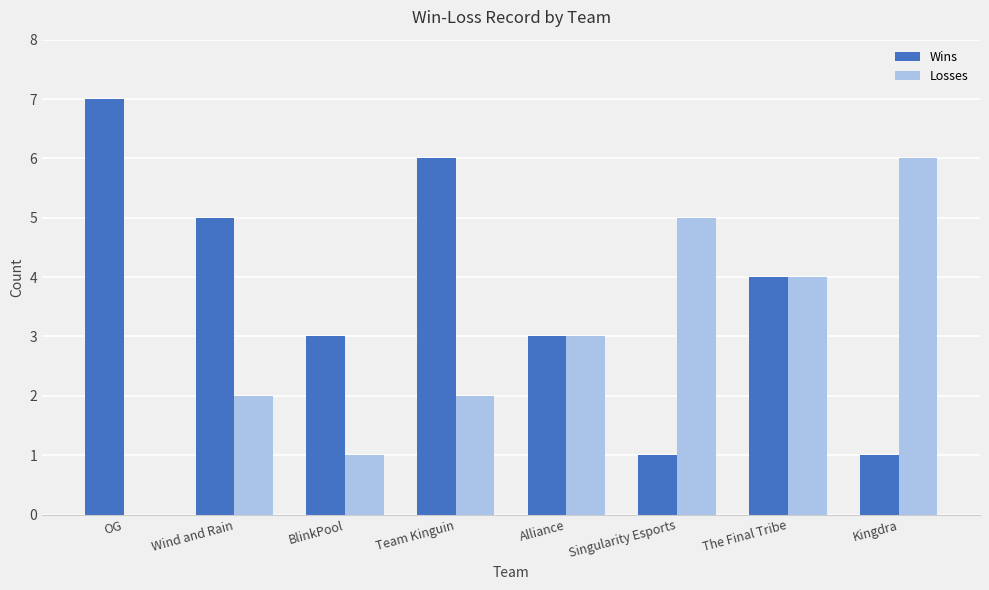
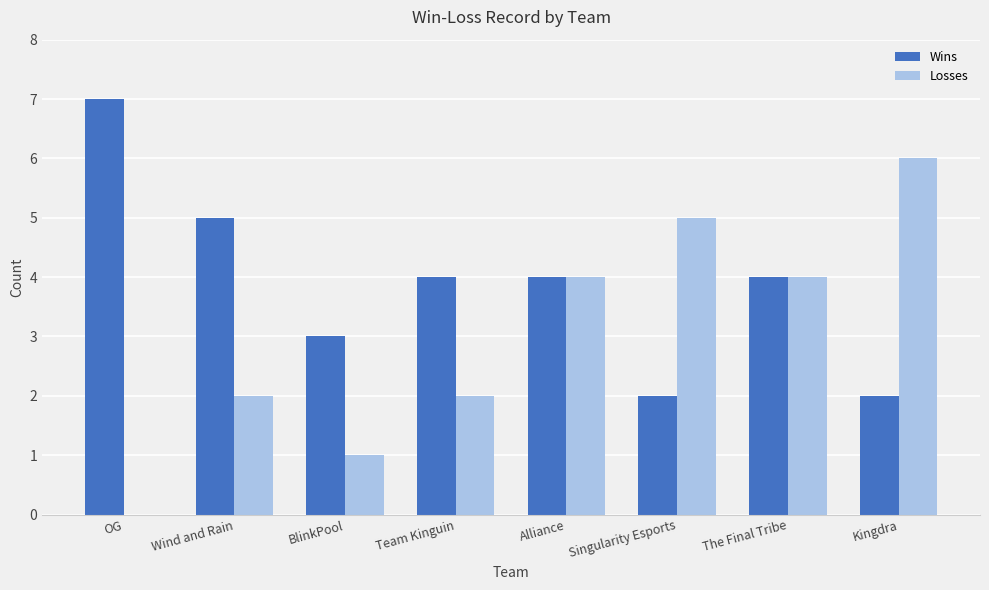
Wins, Team Kinguin: 6 -> 4
Wins, Alliance: 3 -> 4
Losses, Alliance: 3 -> 4
Wins, Singularity Esports: 1 -> 2
Wins, Kingdra: 1 -> 2
